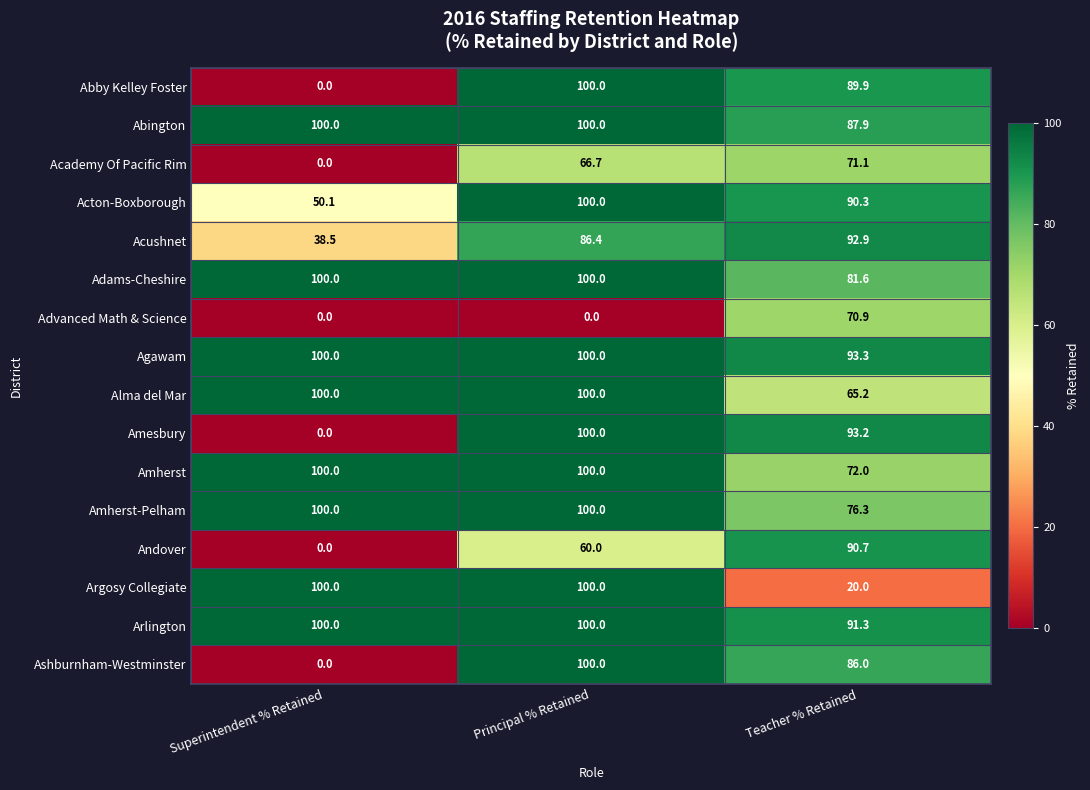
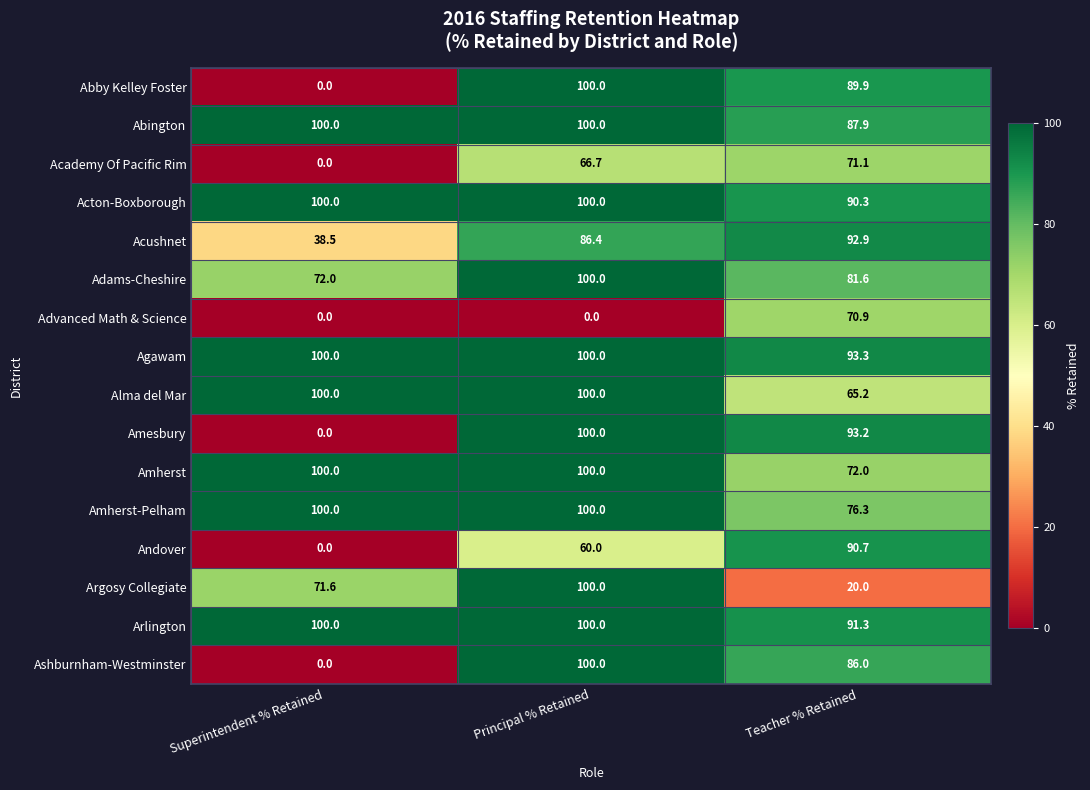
Acton-Boxborough, Superintendent % Retained: 50.1 -> 100.0
Adams-Cheshire, Superintendent % Retained: 100.0 -> 72.0
Argosy Collegiate, Superintendent % Retained: 100.0 -> 71.6
